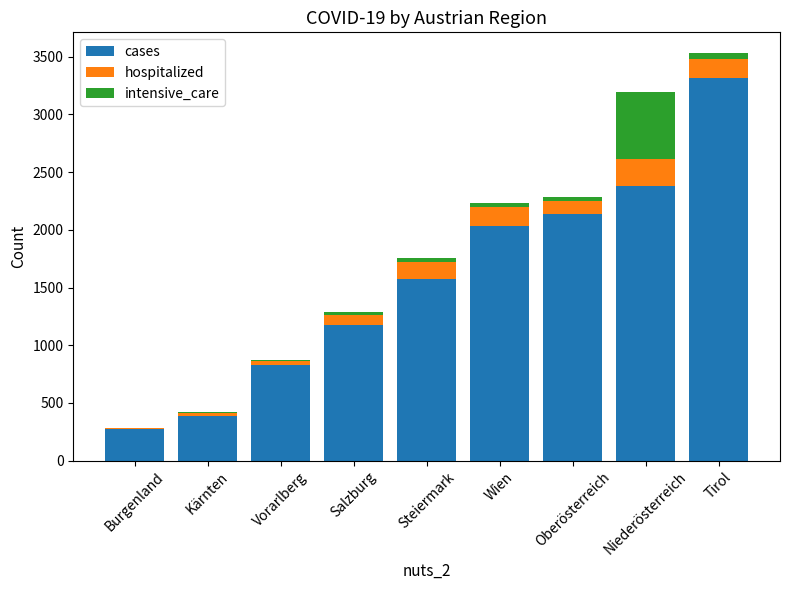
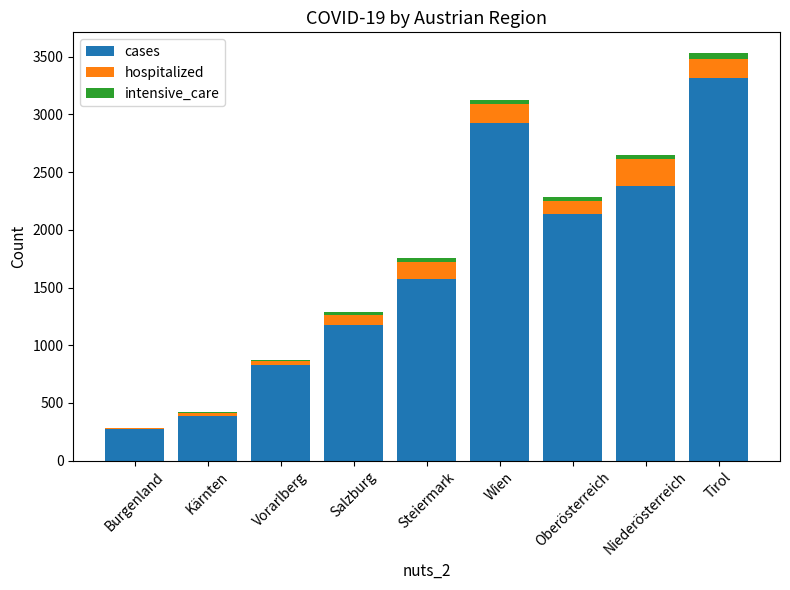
cases, Wien: 2030 -> 2930
intensive_care, Niederösterreich: 590 -> 40
